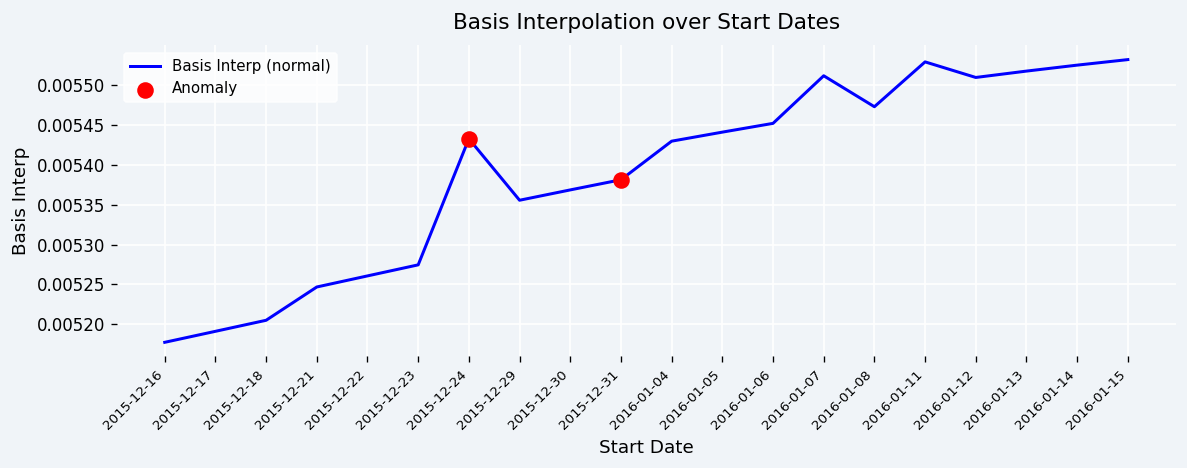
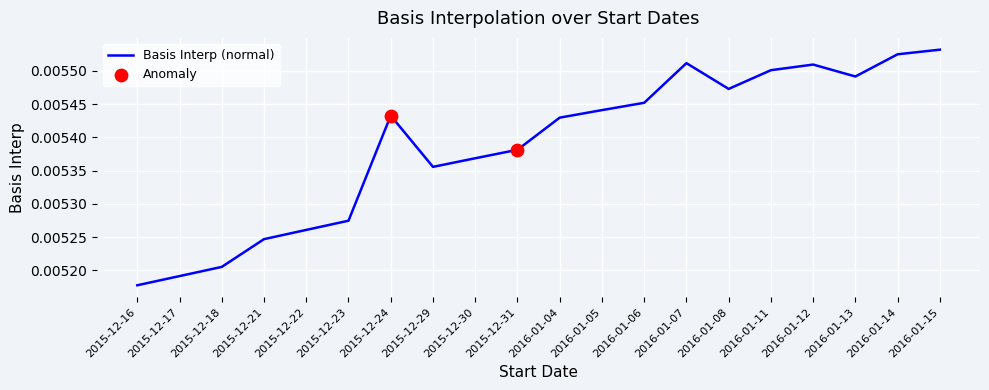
Basis Interp (normal), 2016-01-11: 0.00553 -> 0.00550
Basis Interp (normal), 2016-01-13: 0.00552 -> 0.00549
